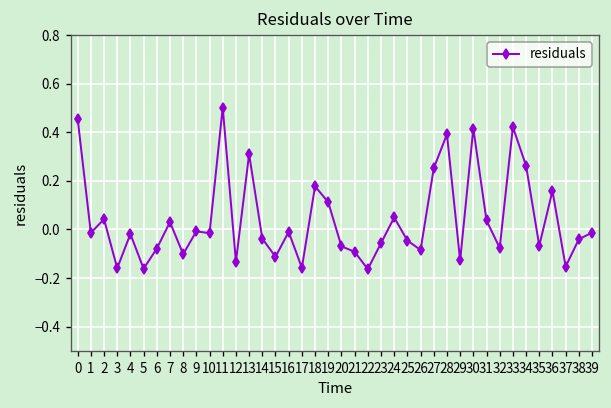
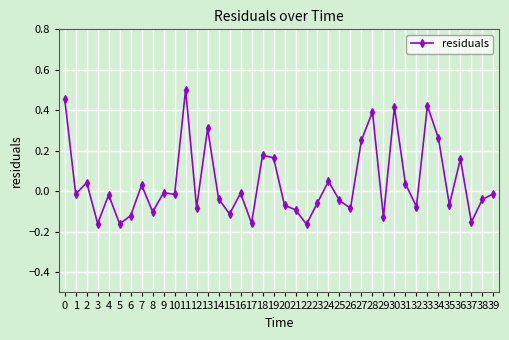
6: -0.08 -> -0.12
12: -0.13 -> -0.08
19: 0.11 -> 0.17
